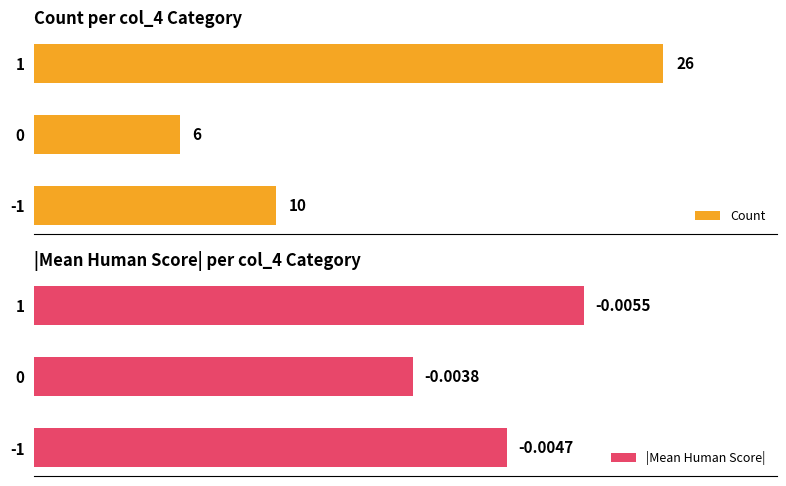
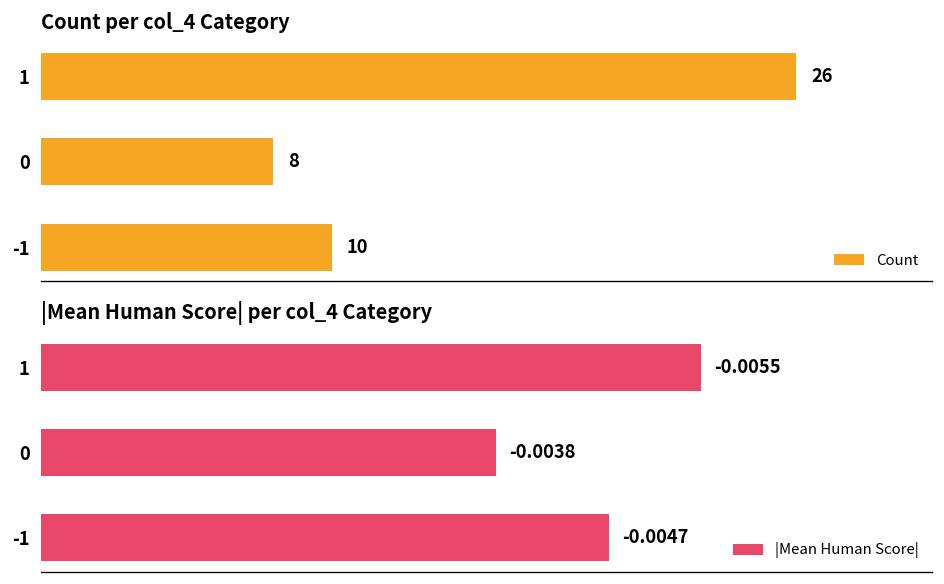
Count per col_4 Category, 0: 6 -> 8
